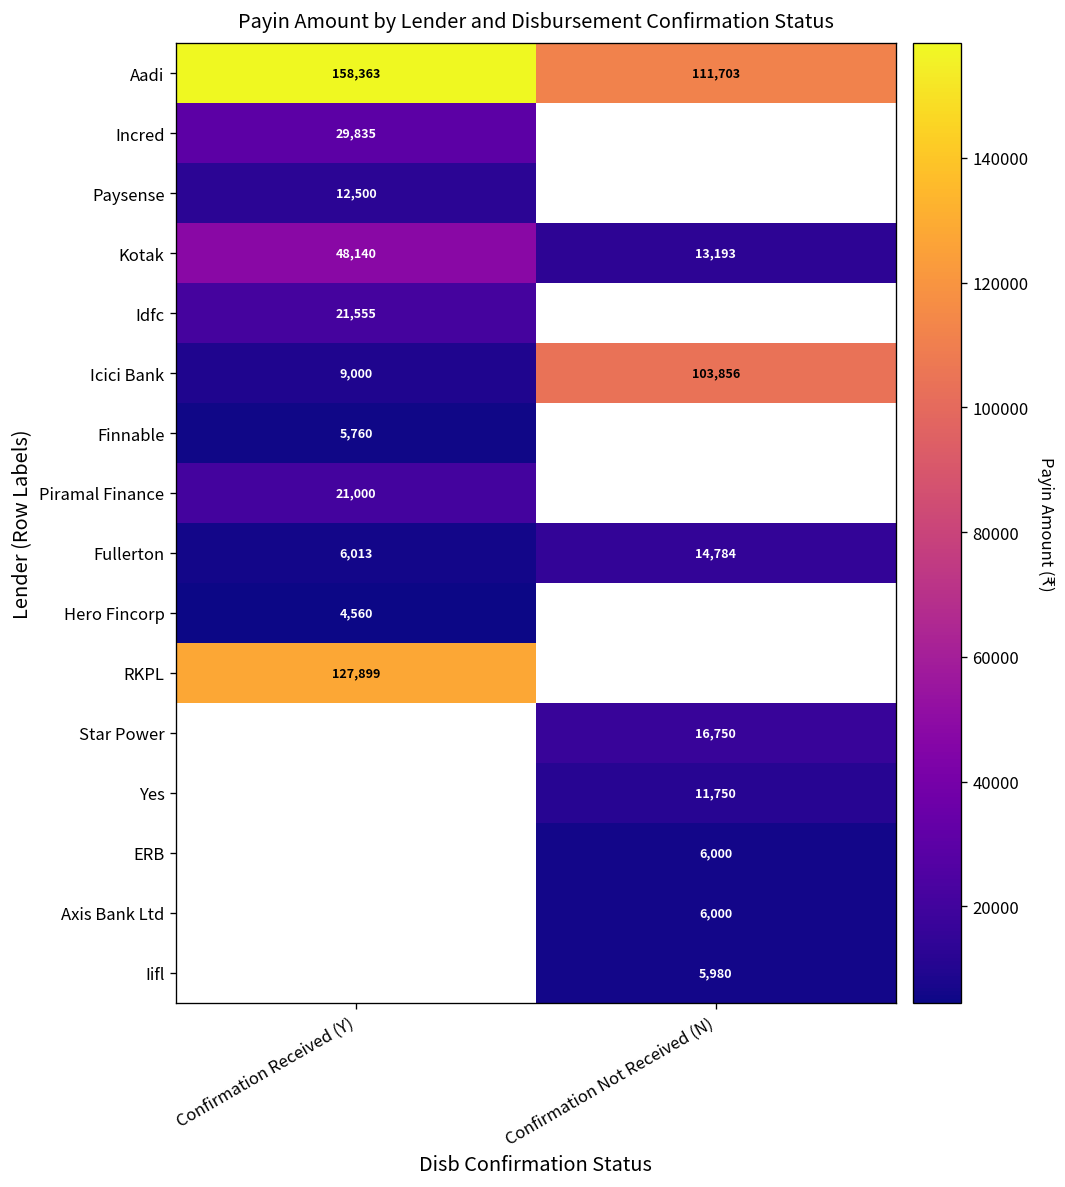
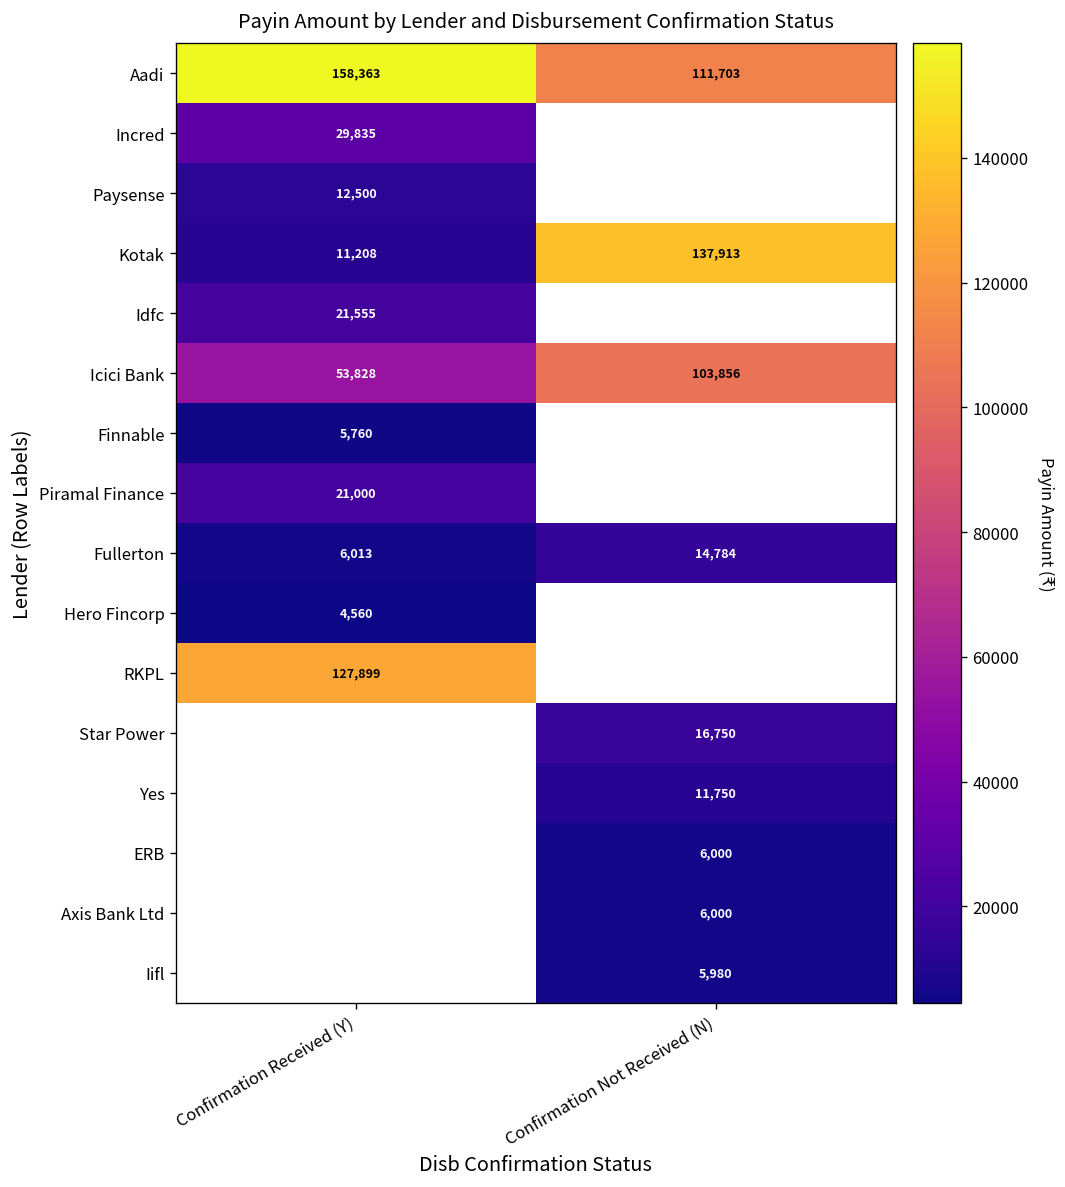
Kotak, Confirmation Received (Y): 48,140 -> 11,208
Kotak, Confirmation Not Received (N): 13,193 -> 137,913
Icici Bank, Confirmation Received (Y): 9,000 -> 53,828
